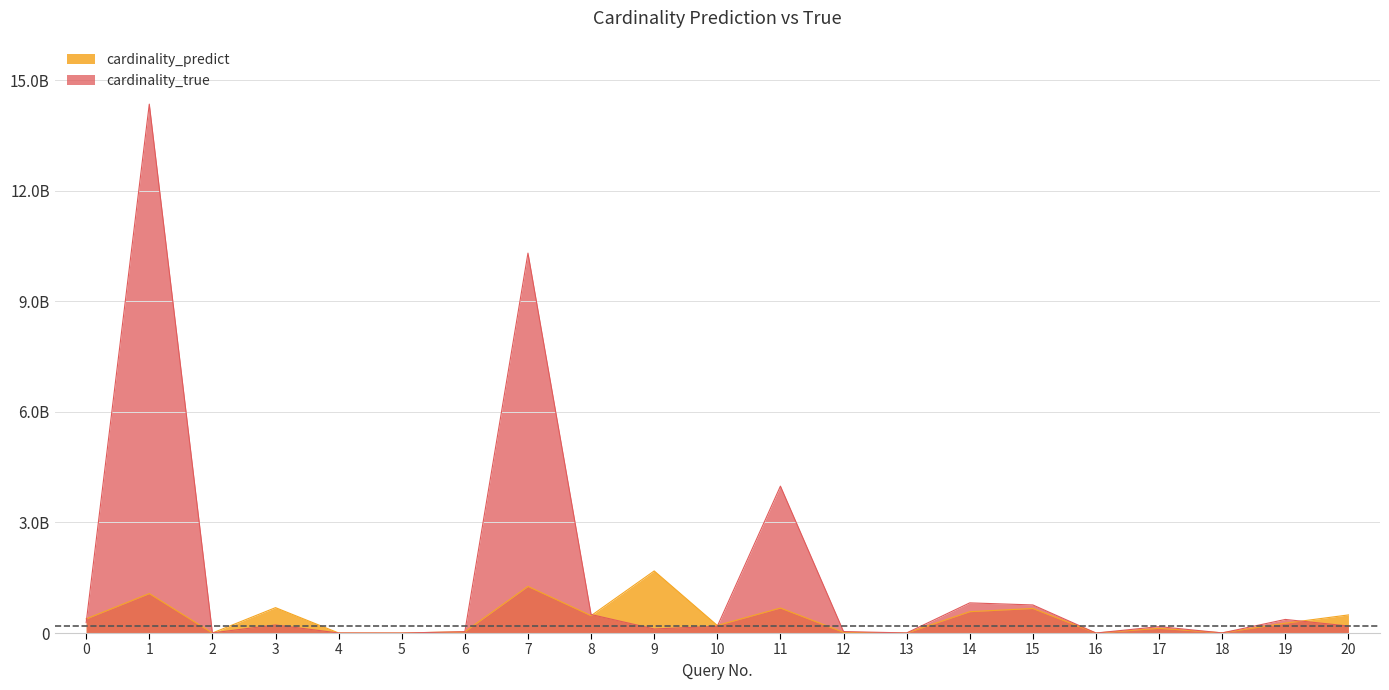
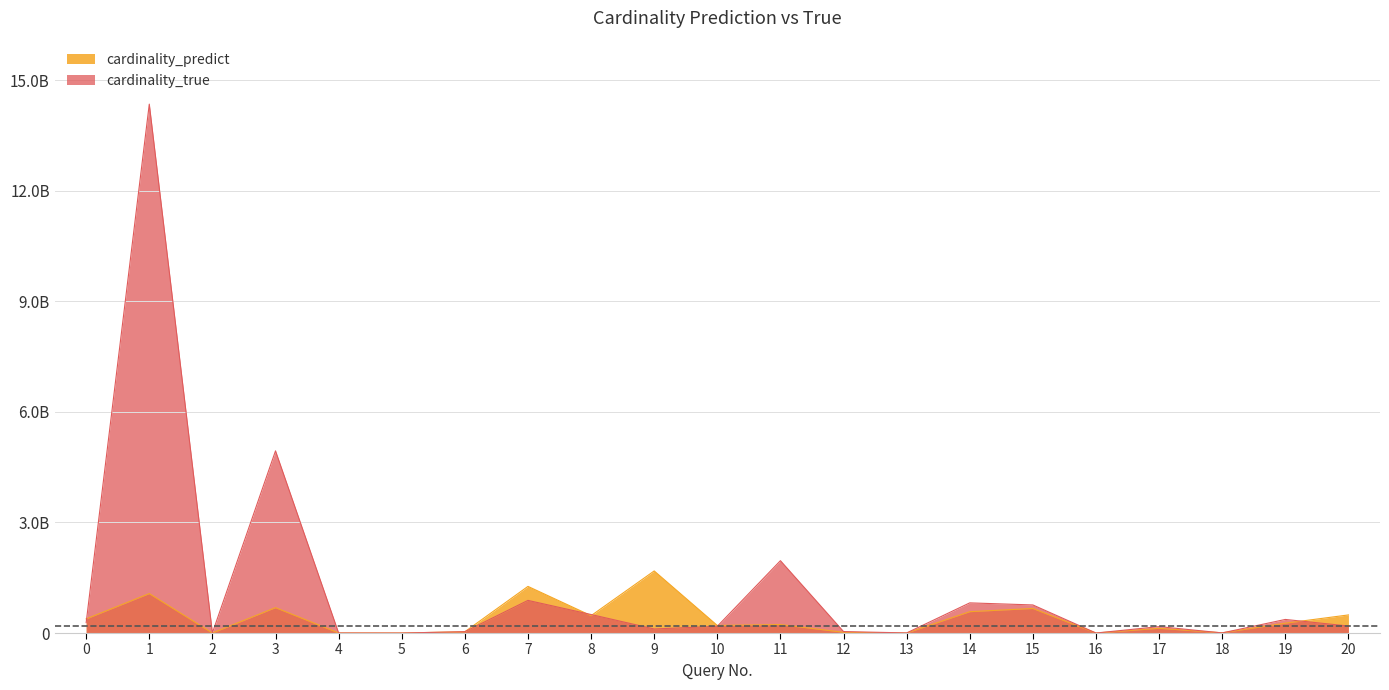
cardinality_true, 3: 200000000 -> 4900000000
cardinality_true, 7: 10300000000 -> 900000000
cardinality_predict, 11: 700000000 -> 200000000
cardinality_true, 11: 4000000000 -> 2000000000
